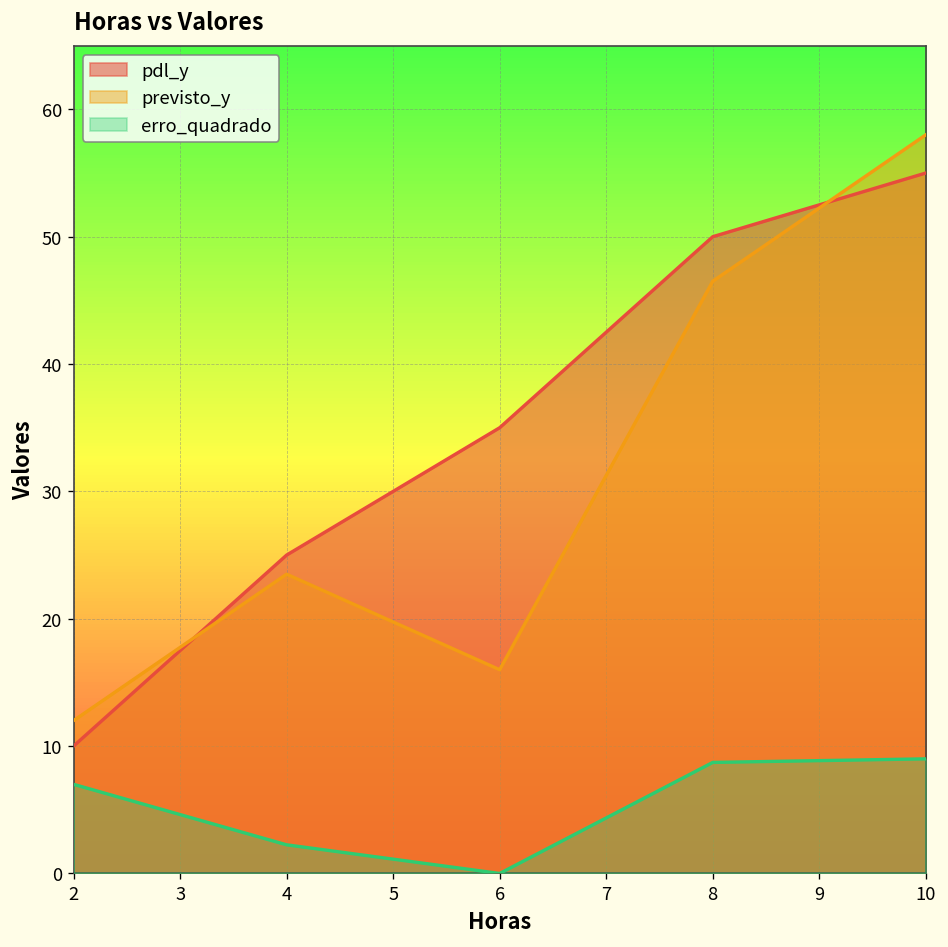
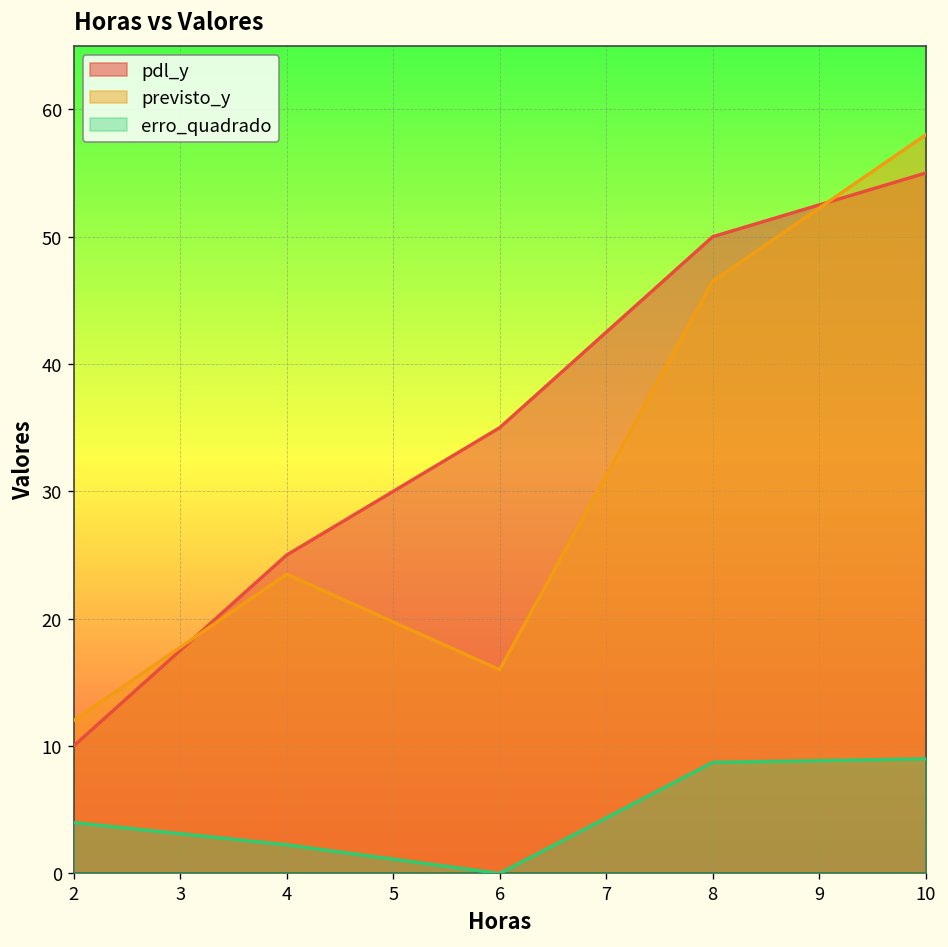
erro_quadrado, 2: 7 -> 4
